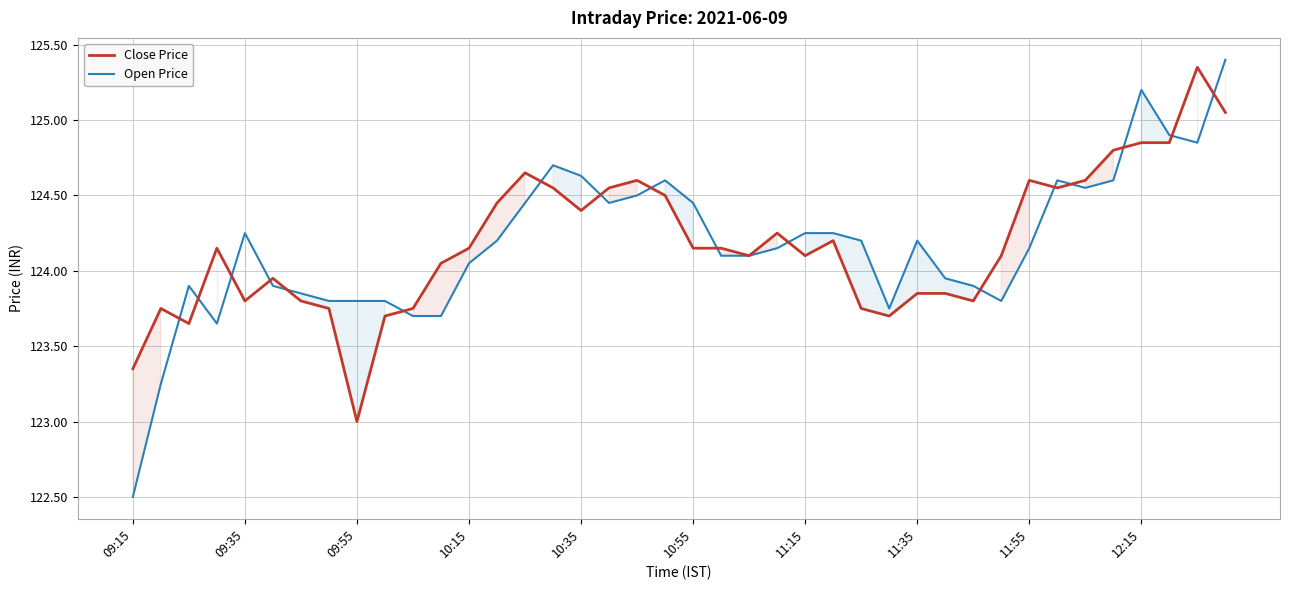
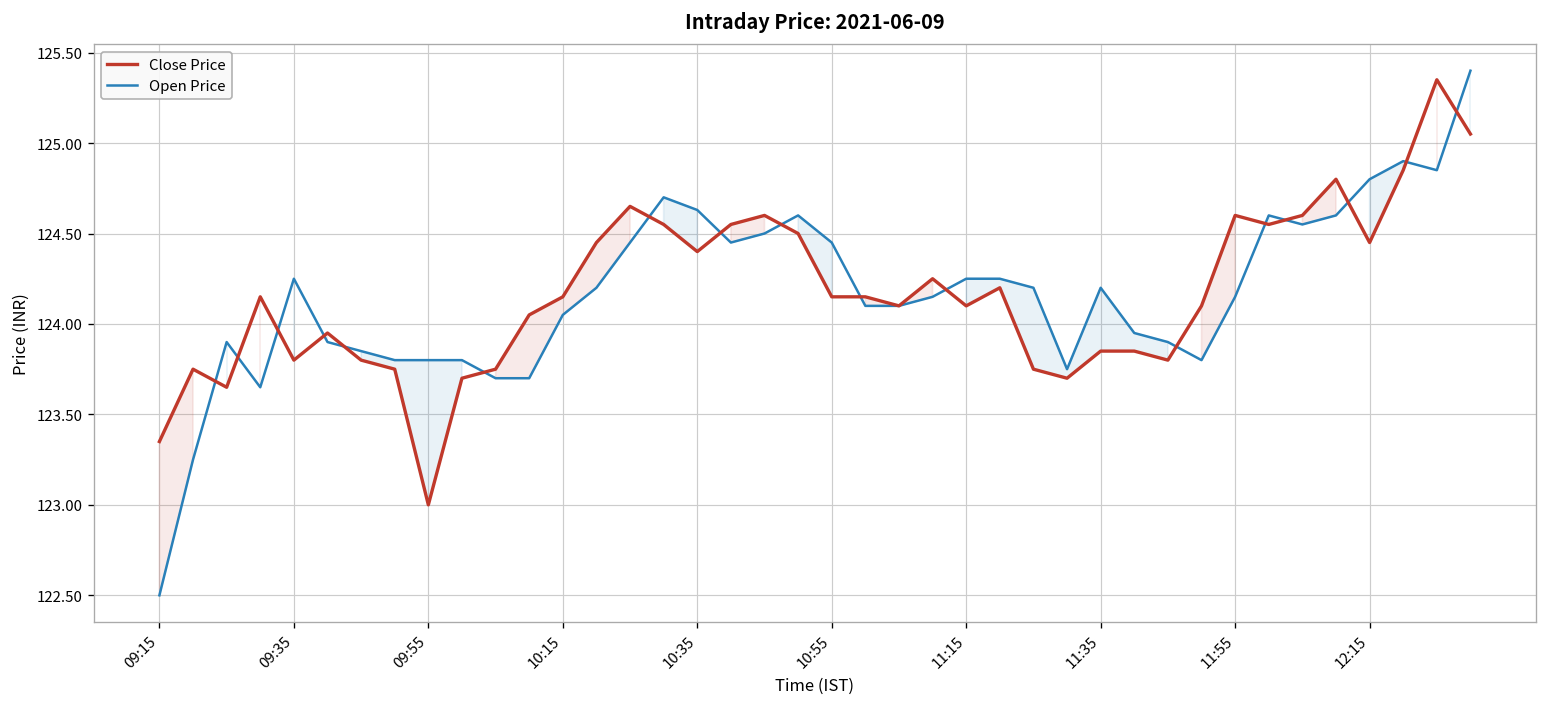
Close Price, 12:15: 124.85 -> 124.45
Open Price, 12:15: 125.2 -> 124.8
